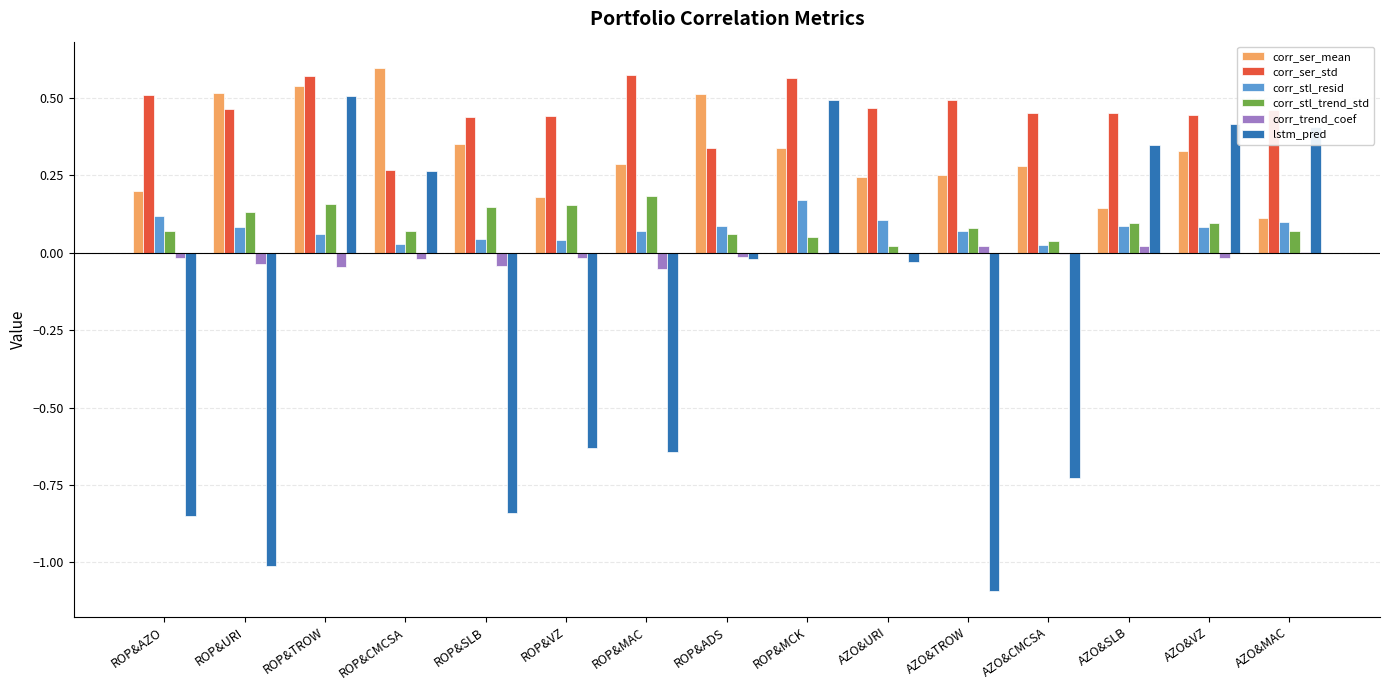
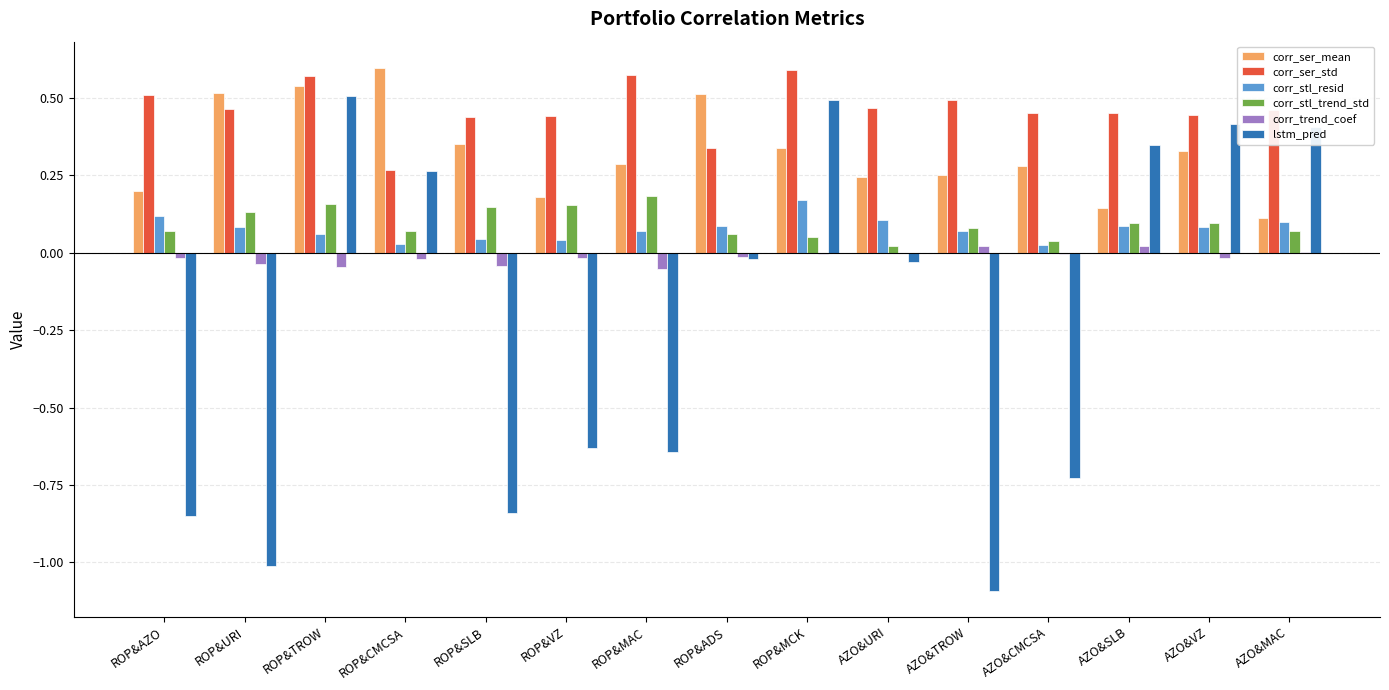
corr_ser_std, ROP&MCK: 0.56 -> 0.59
